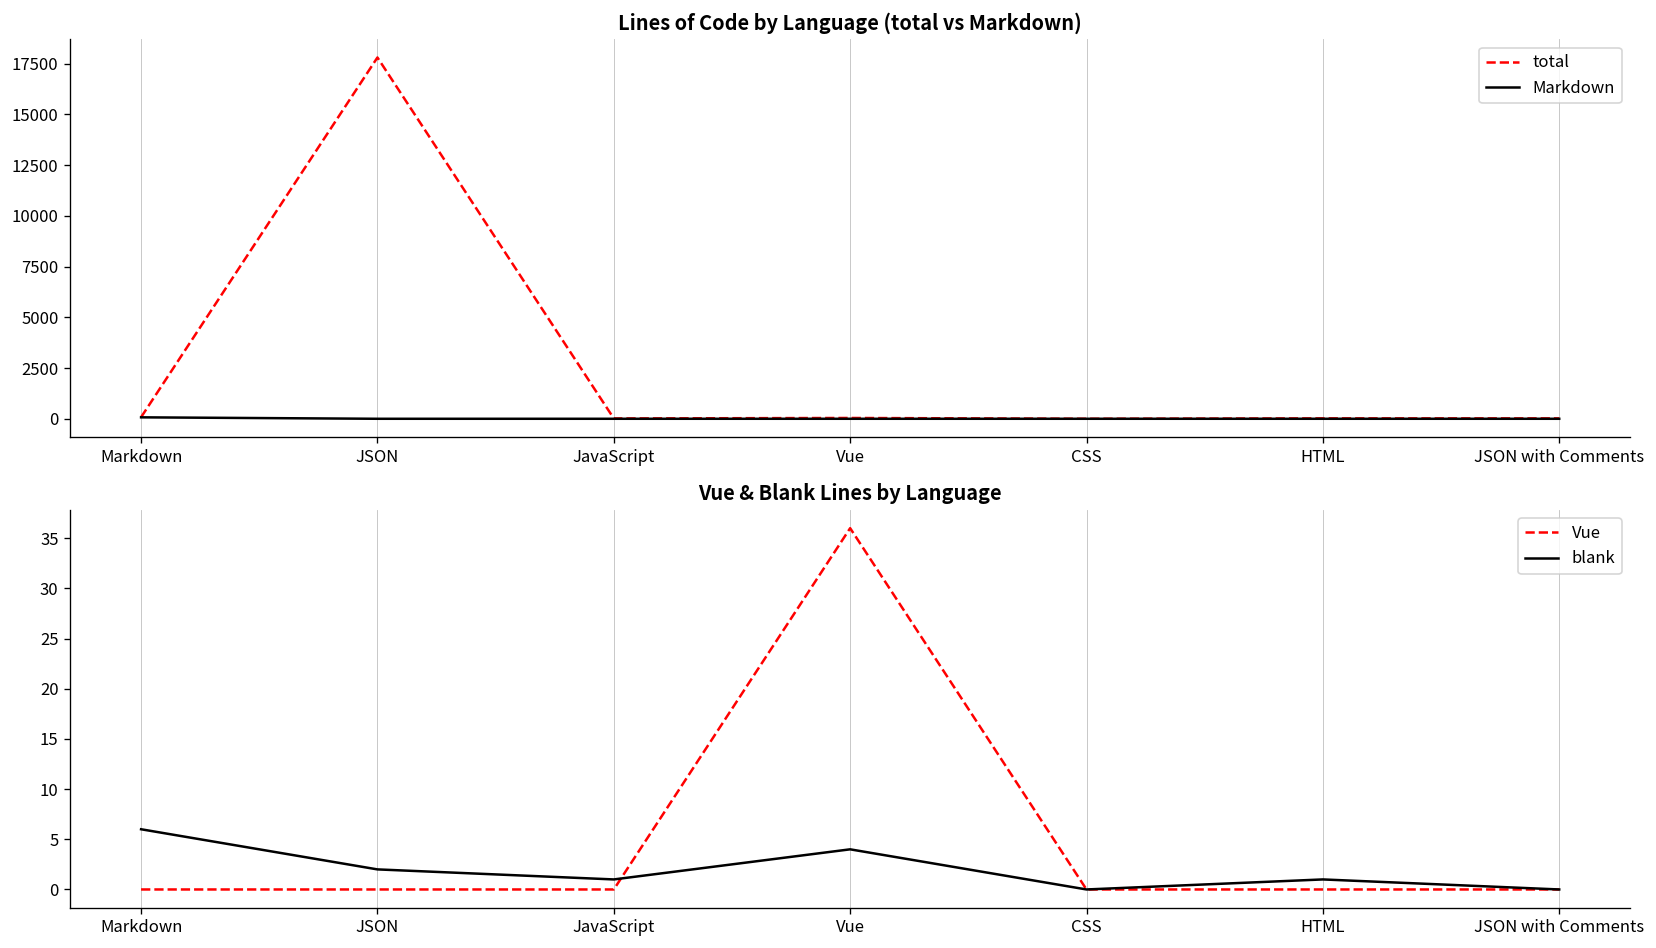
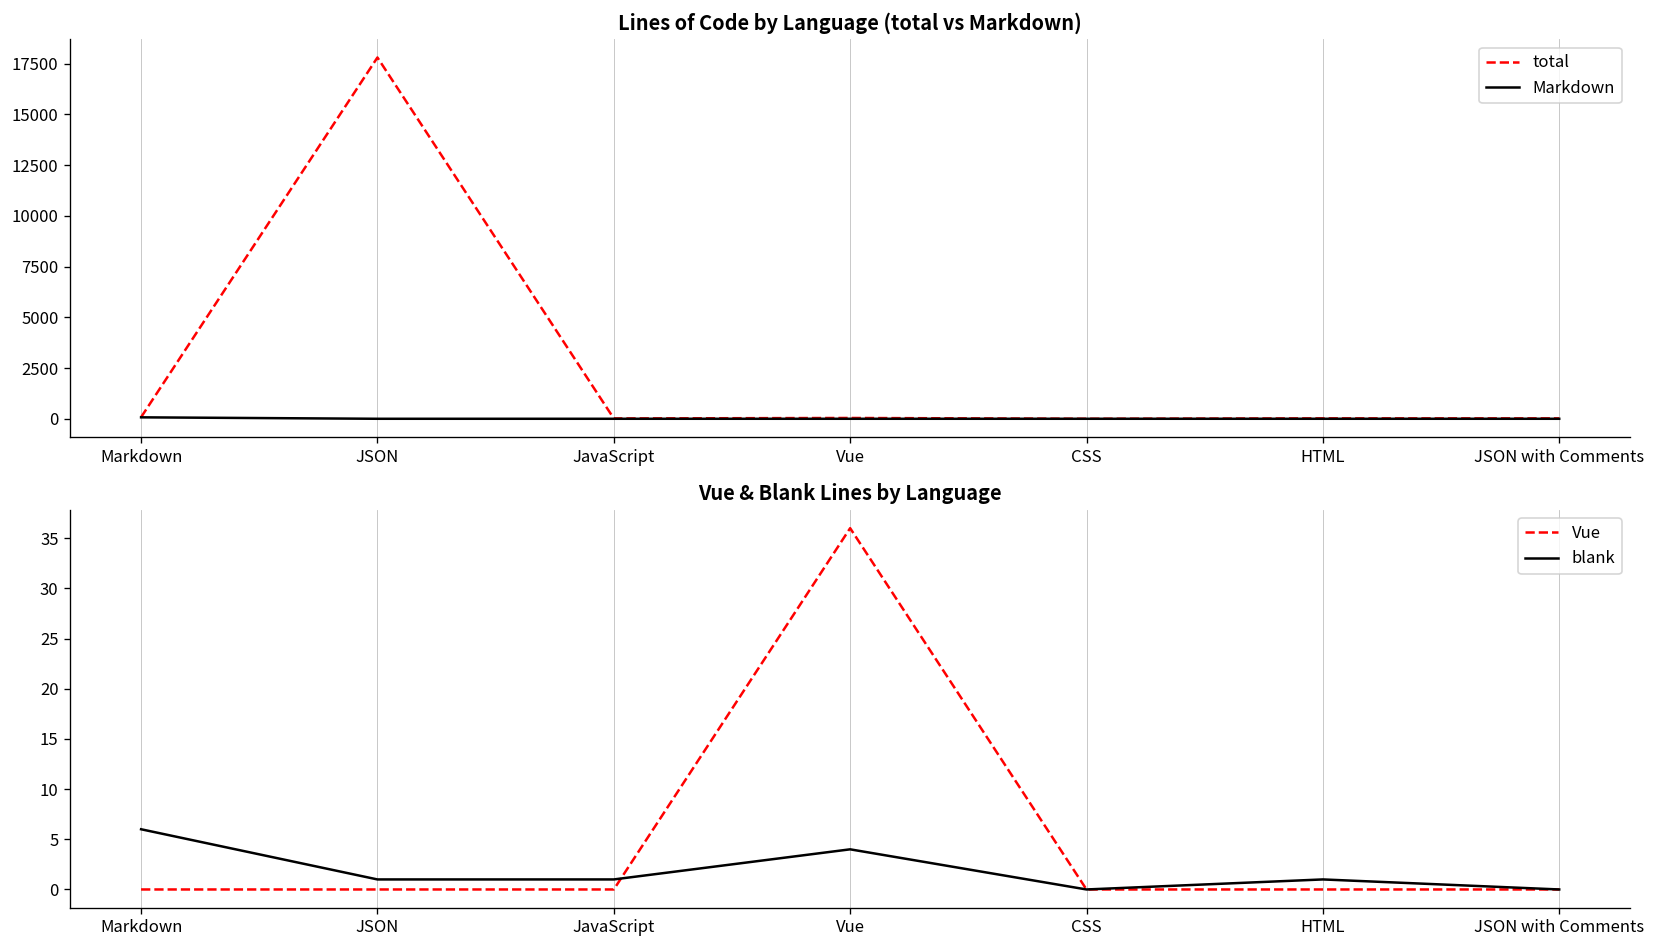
Vue & Blank Lines by Language, blank, JSON: 2 -> 1
